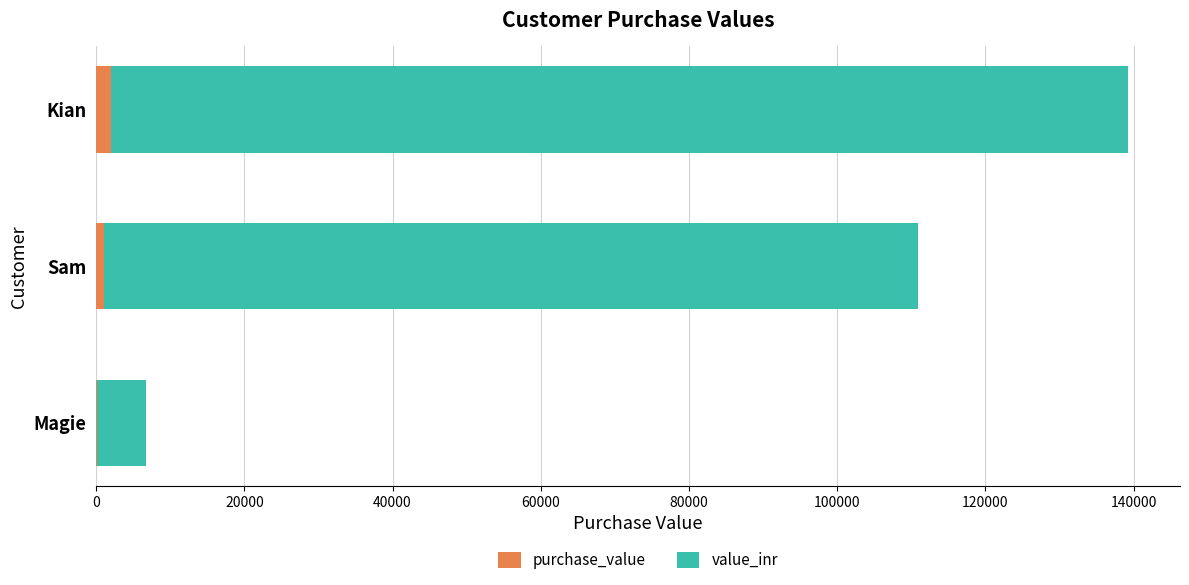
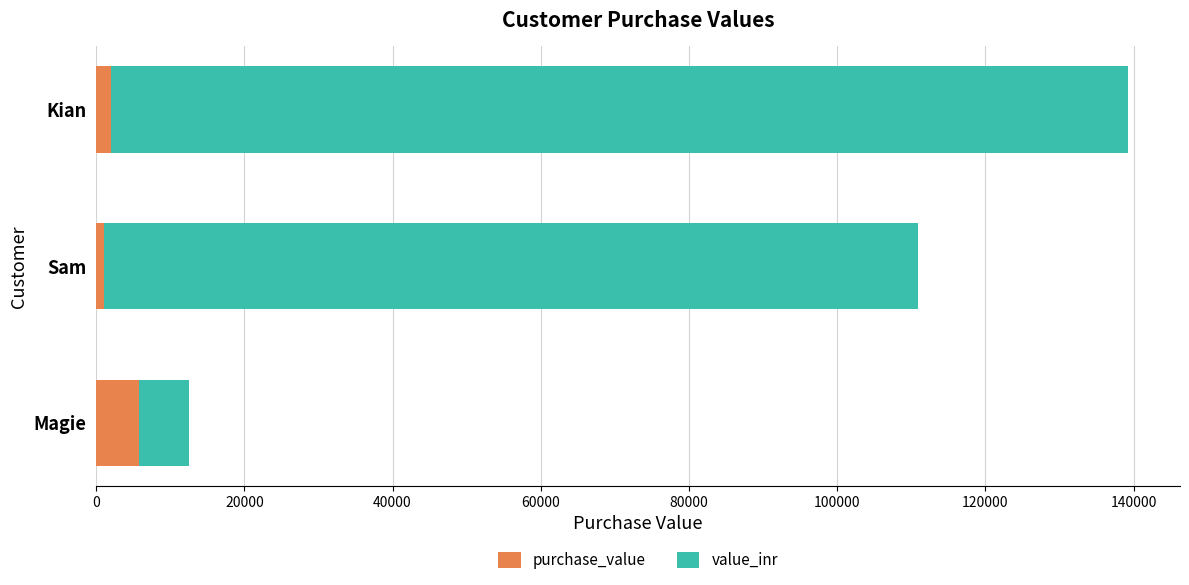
purchase_value, Magie: 0 -> 6000
